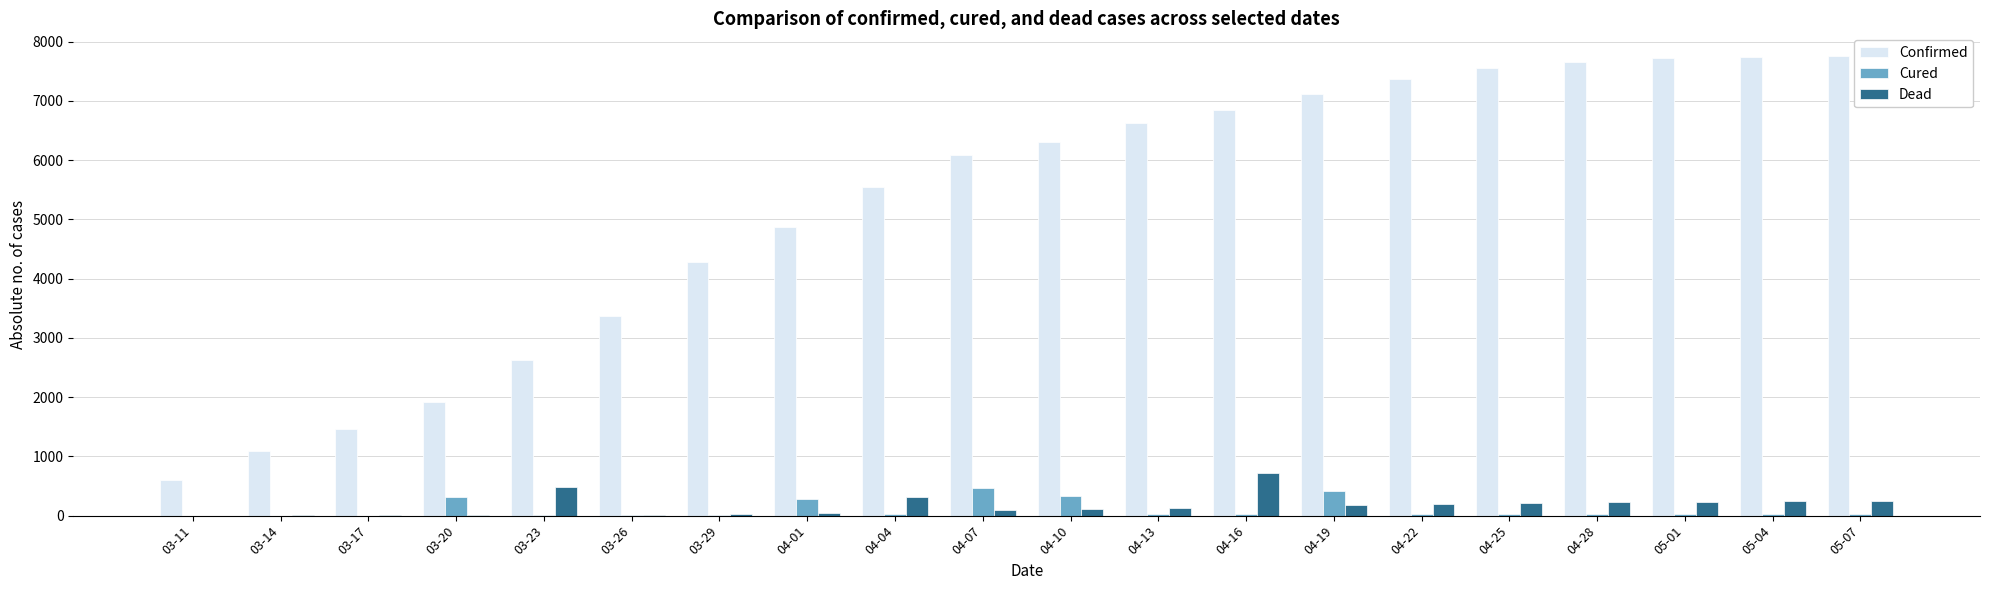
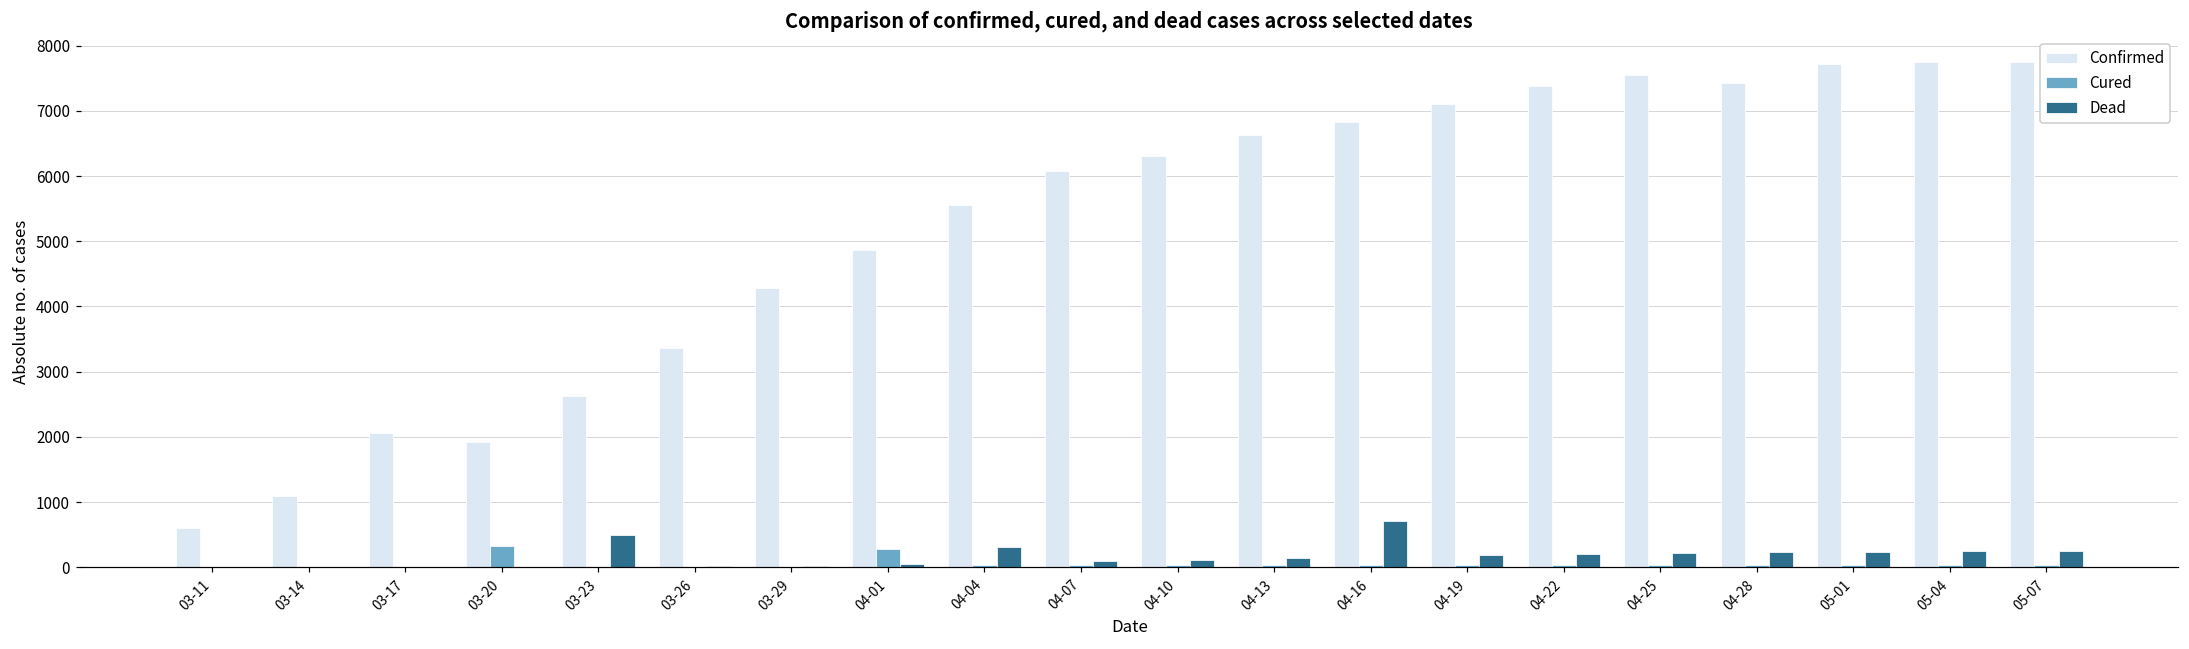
Confirmed, 03-17: 1500 -> 2100
Cured, 04-07: 500 -> 0
Cured, 04-10: 300 -> 0
Cured, 04-19: 400 -> 0
Confirmed, 04-28: 7700 -> 7400
